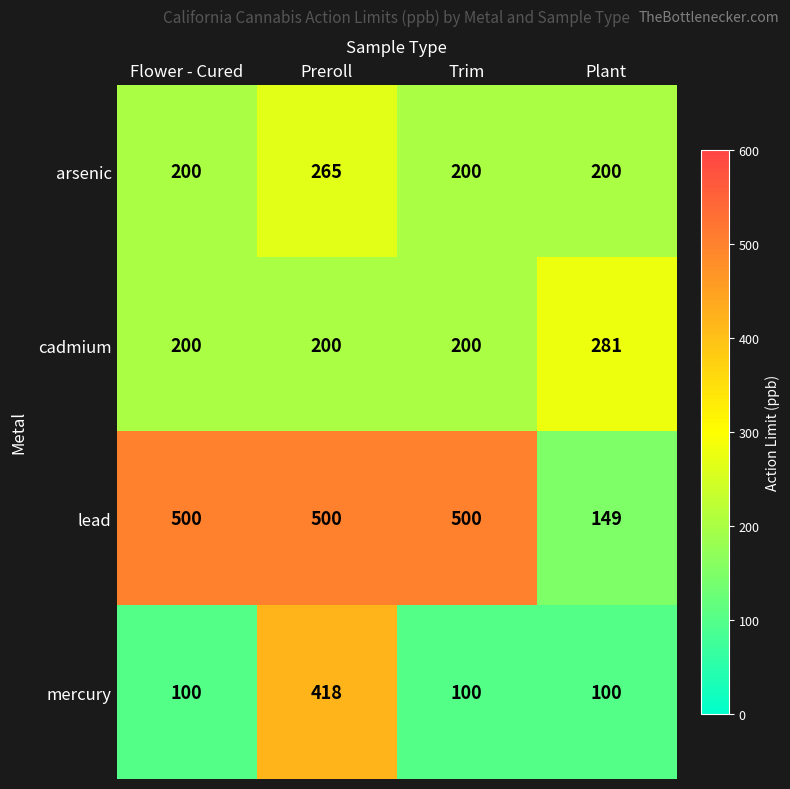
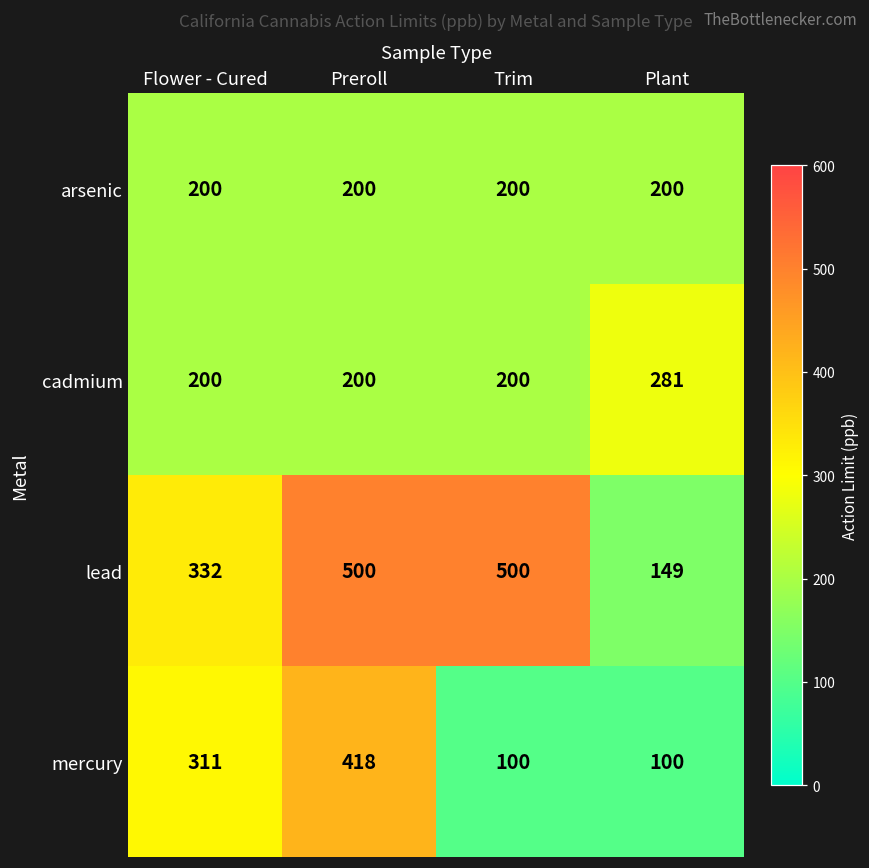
arsenic, Preroll: 265 -> 200
lead, Flower - Cured: 500 -> 332
mercury, Flower - Cured: 100 -> 311
